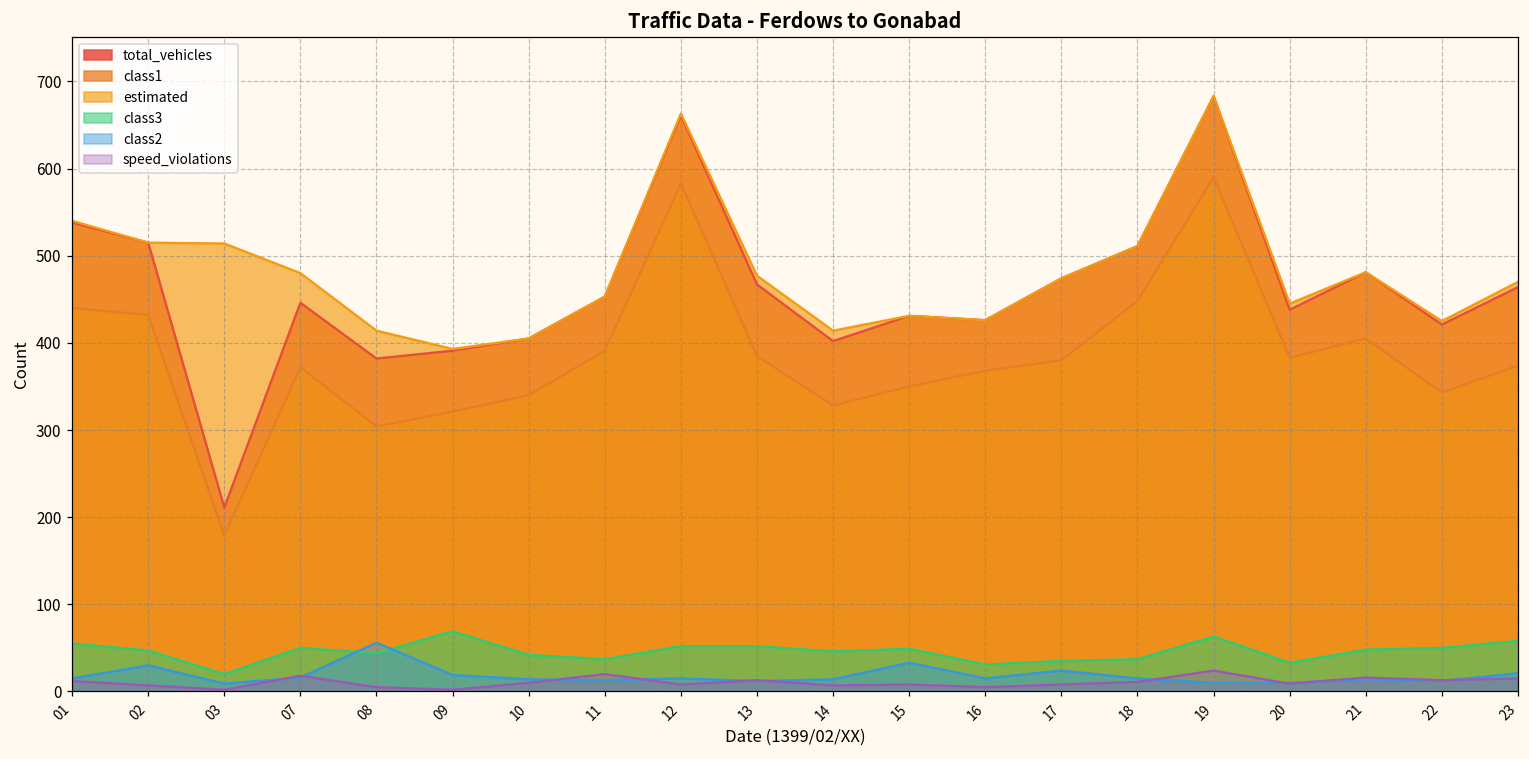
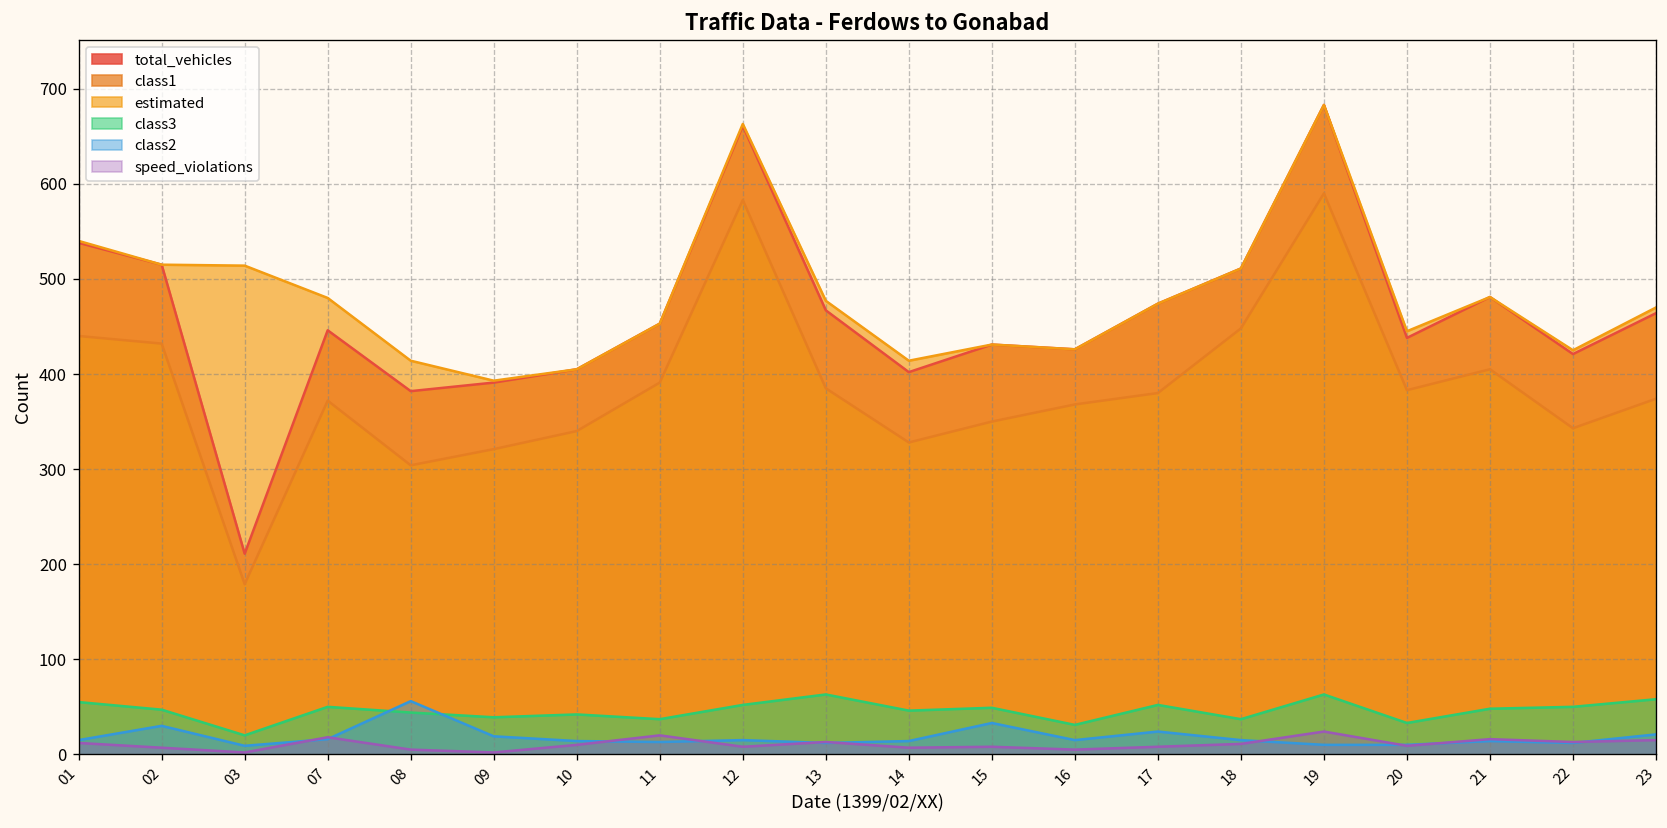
class3, 09: 70 -> 40
class3, 13: 50 -> 60
class3, 17: 40 -> 50
